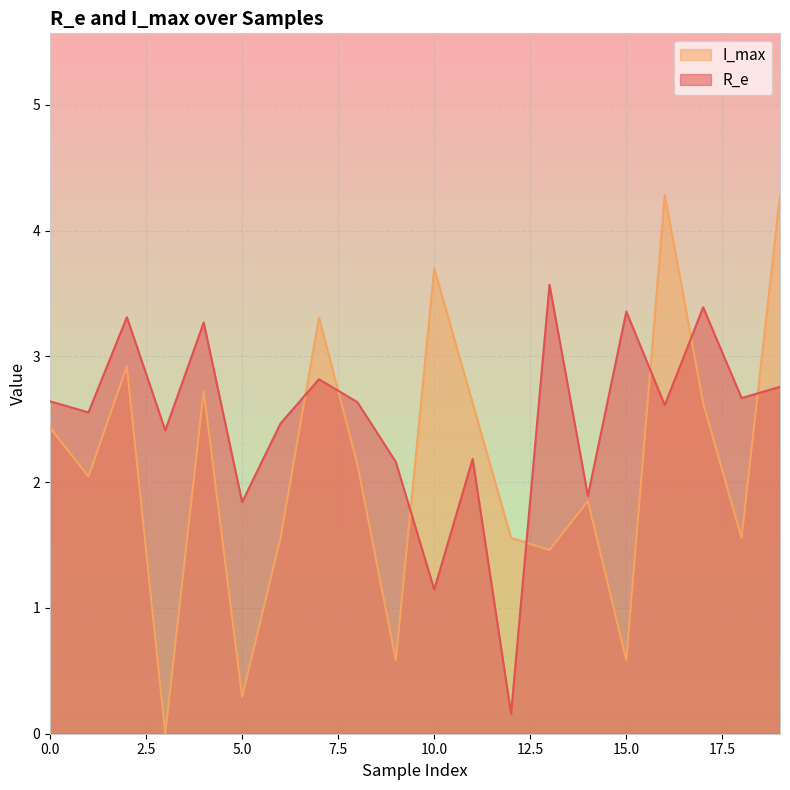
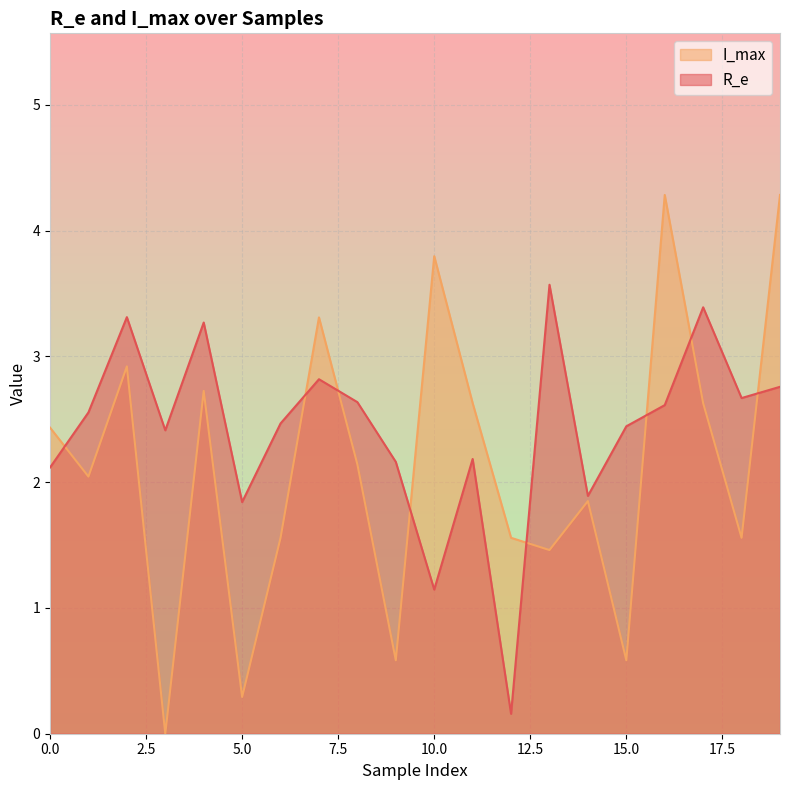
R_e, 0.0: 2.64 -> 2.12
I_max, 10.0: 3.70 -> 3.80
R_e, 15.0: 3.36 -> 2.44
